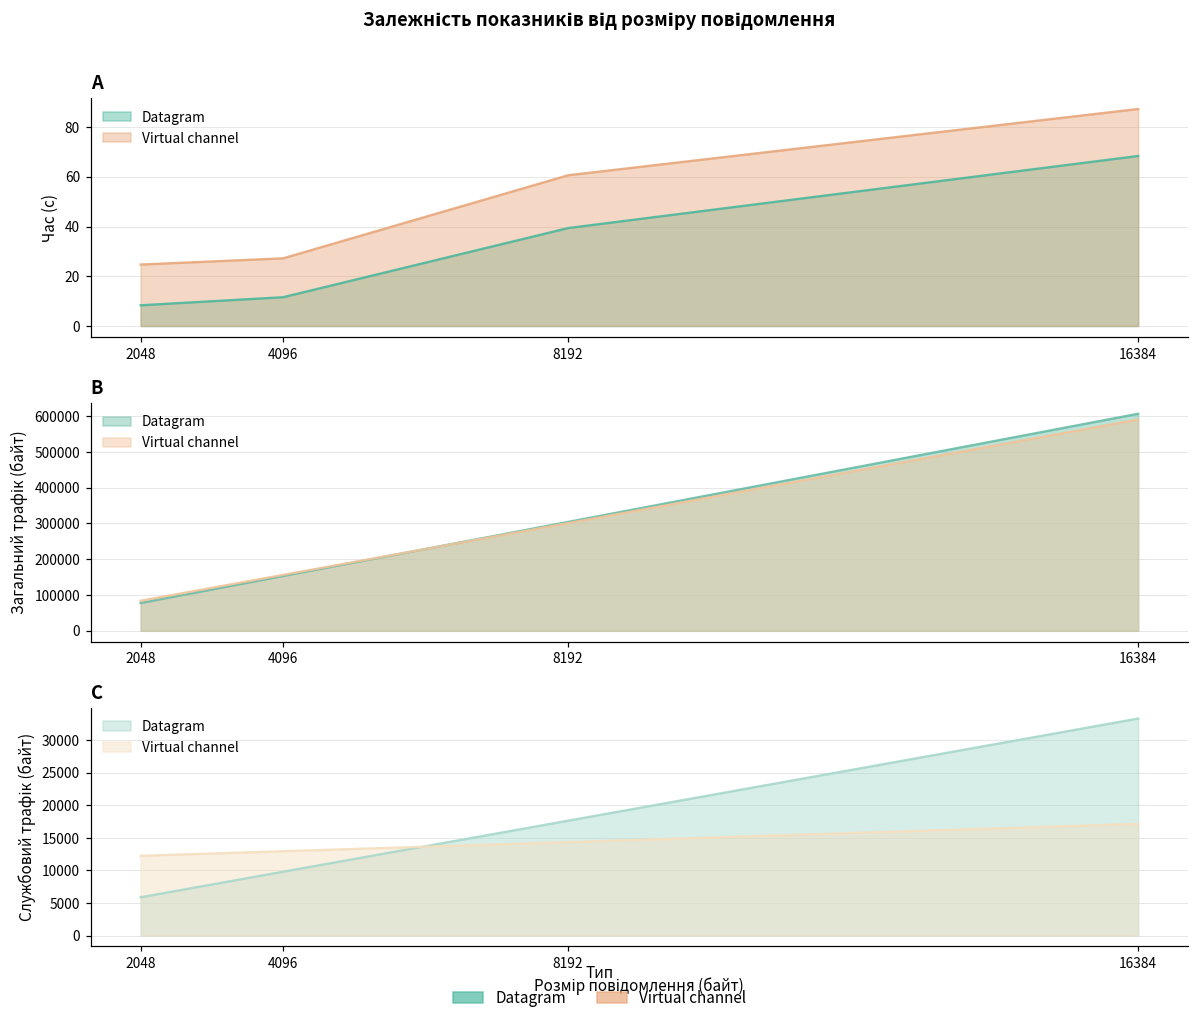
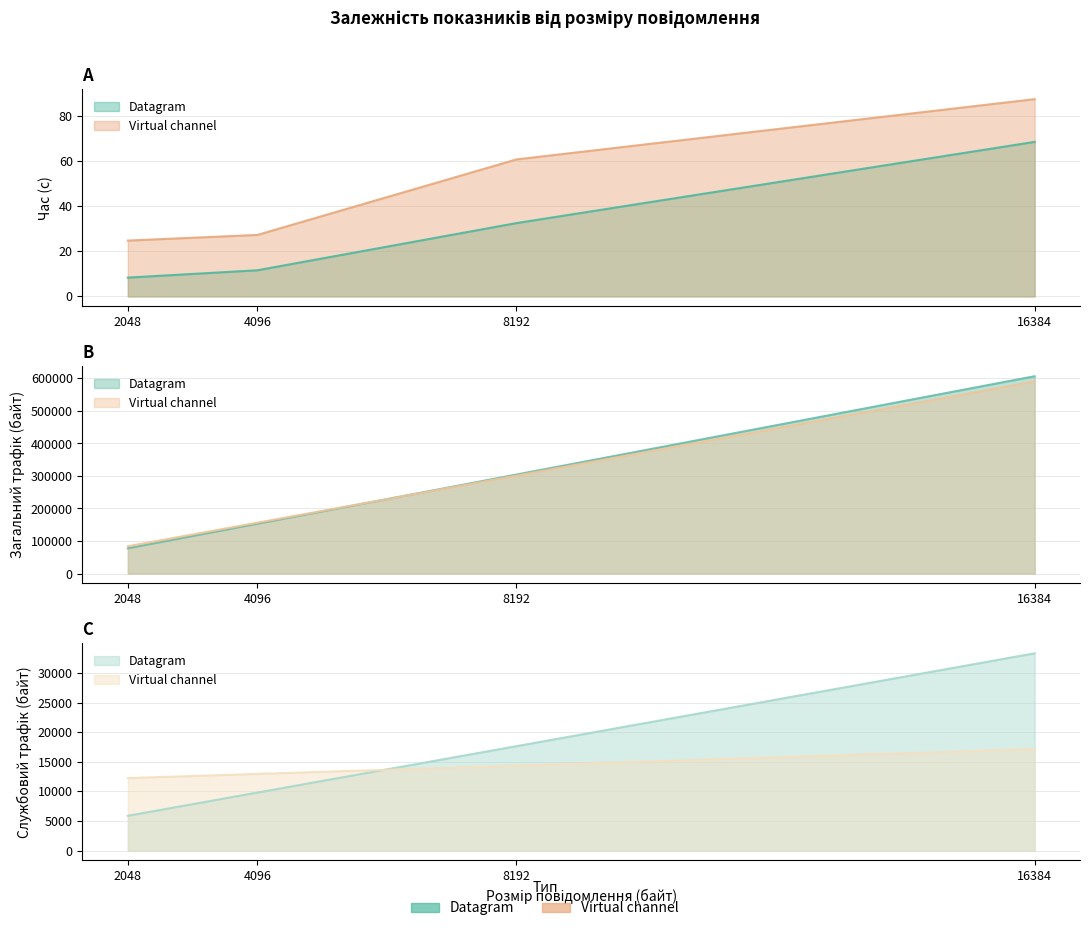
A, Datagram, 8192: 39 -> 32
